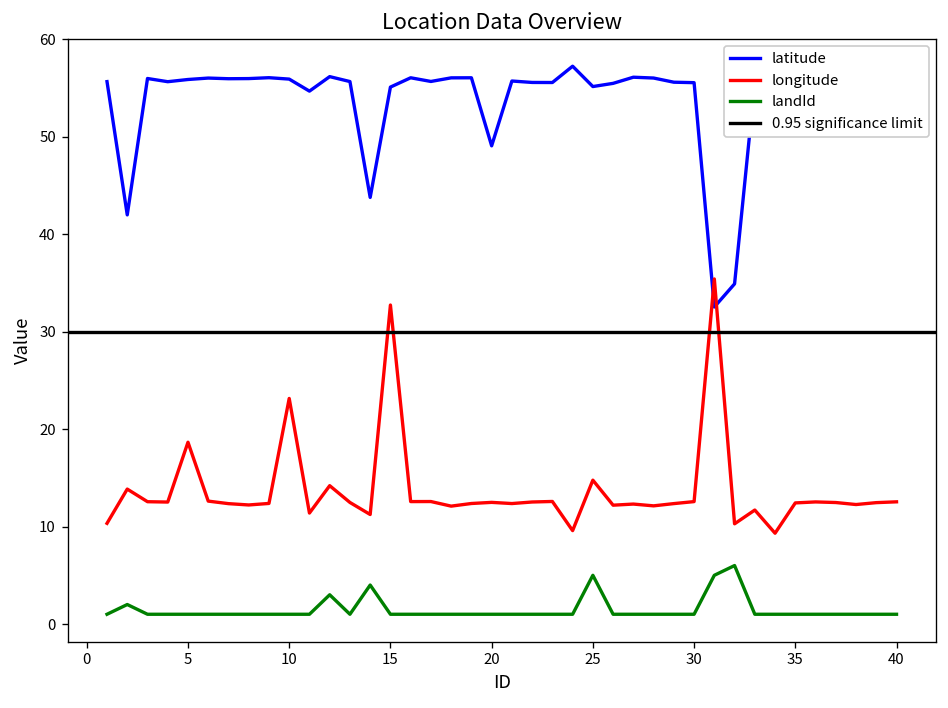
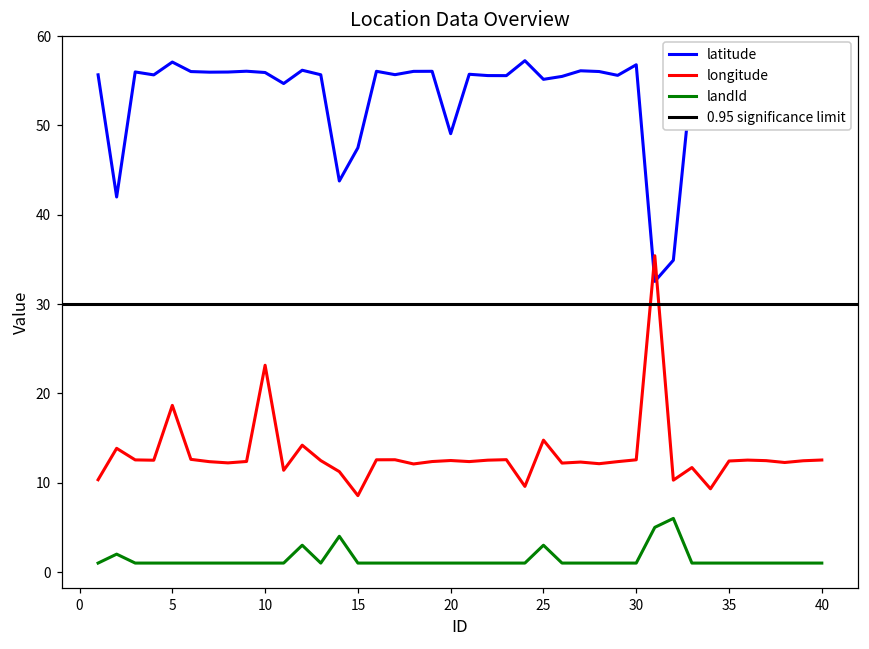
latitude, 5: 56 -> 57
latitude, 15: 55 -> 48
longitude, 15: 33 -> 9
landId, 25: 5 -> 3
latitude, 30: 56 -> 57
